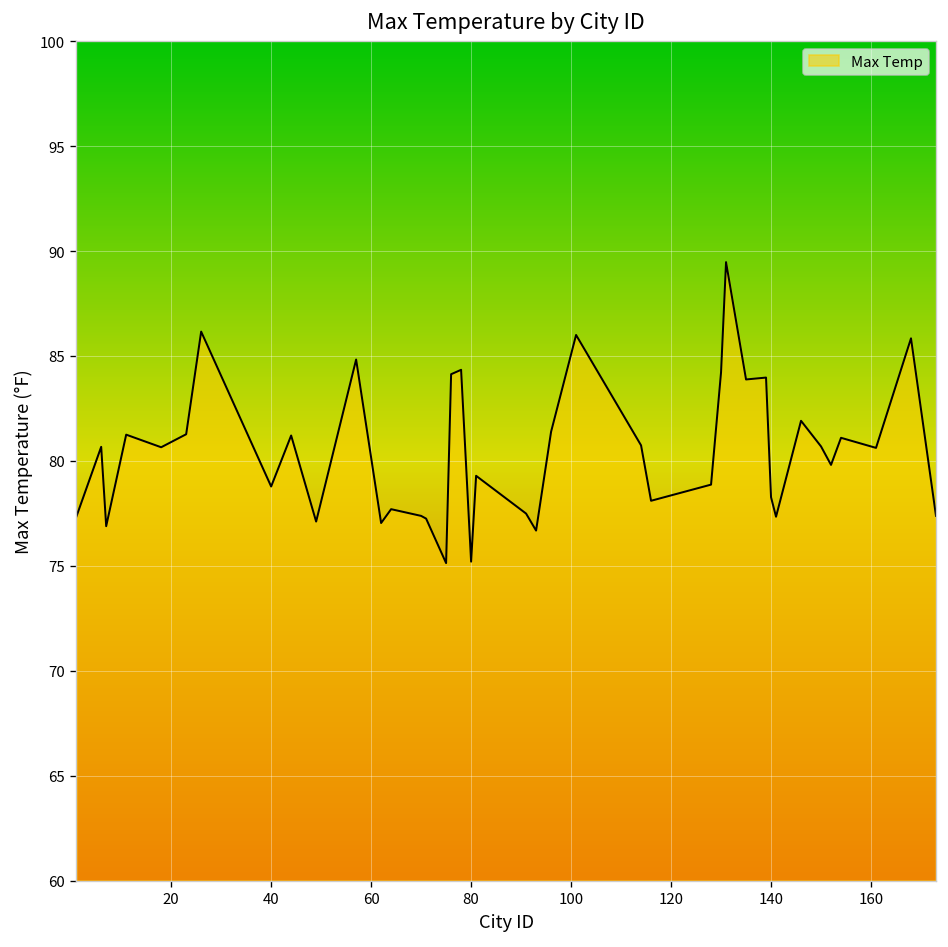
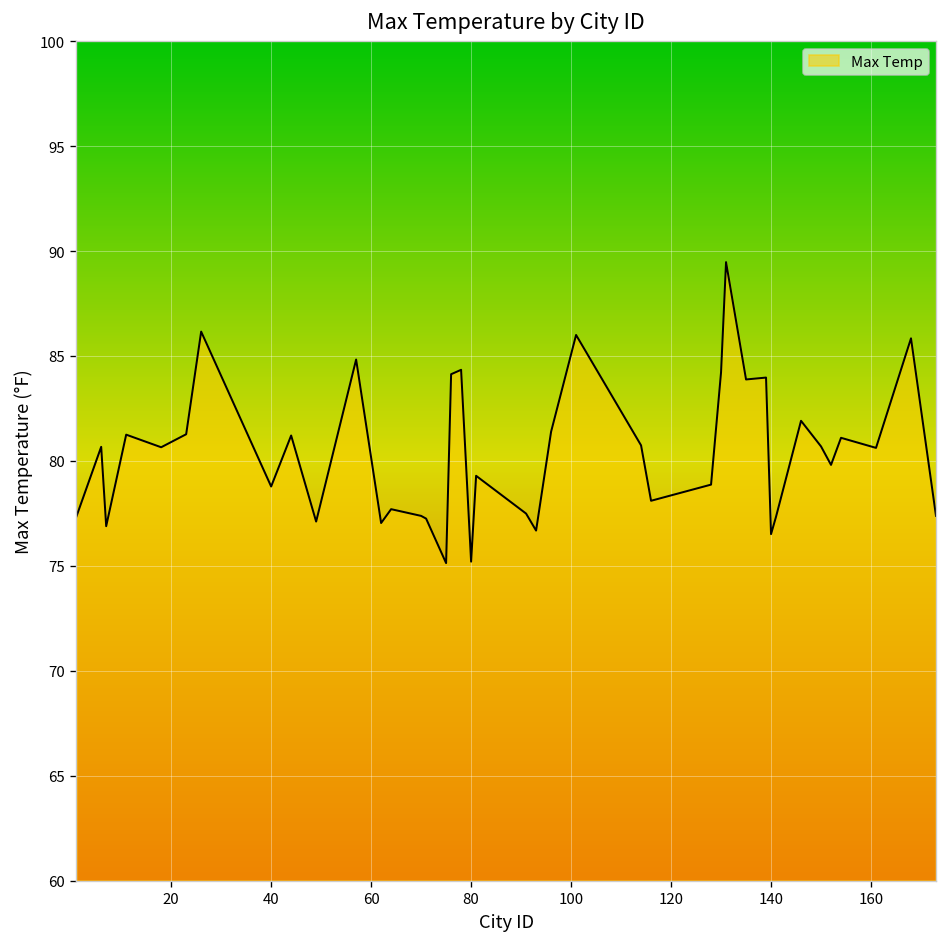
140: 78.3 -> 76.5
